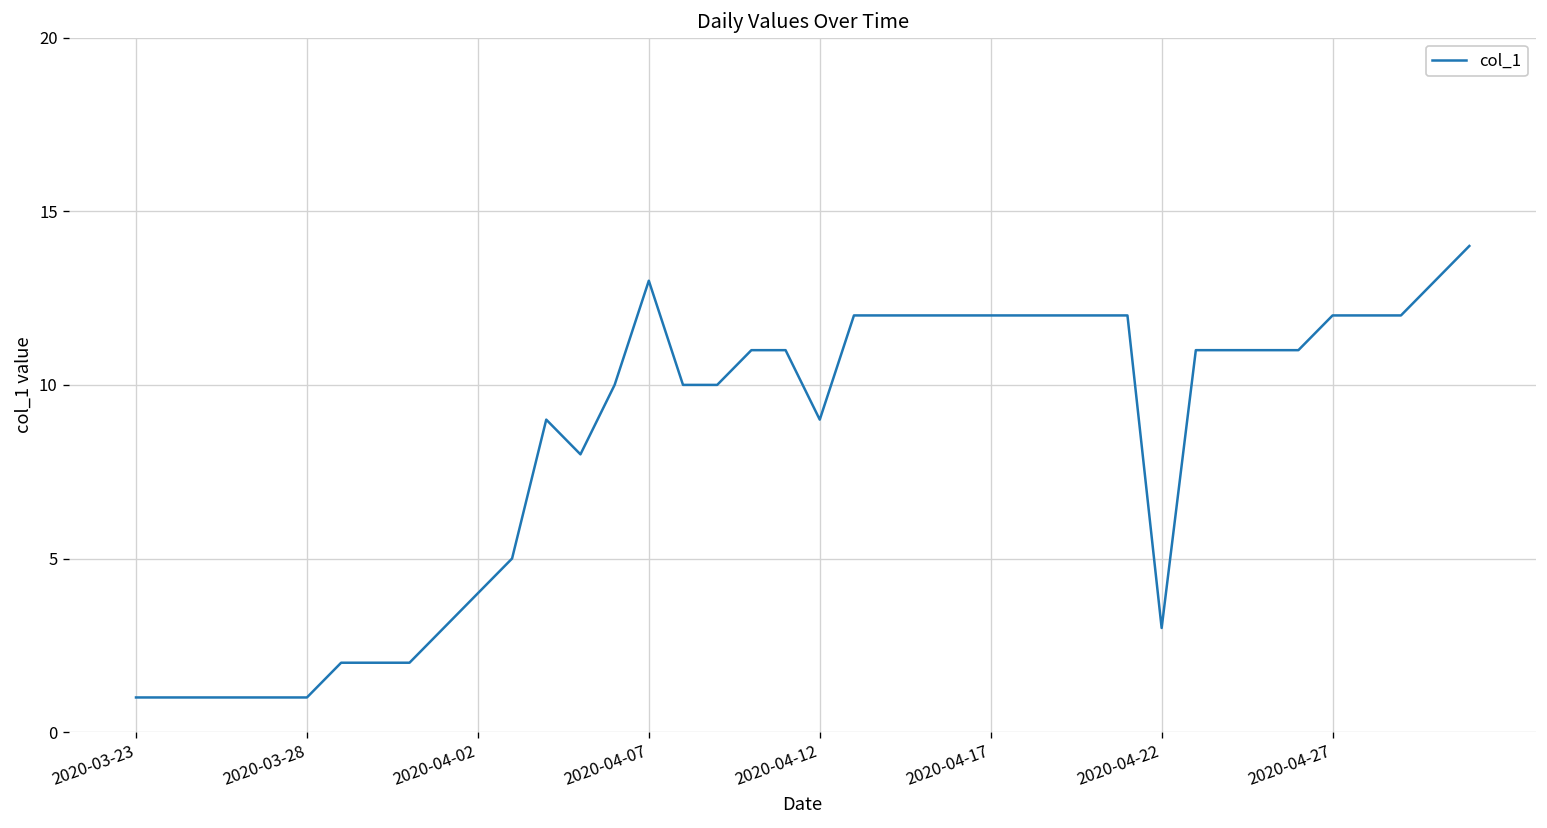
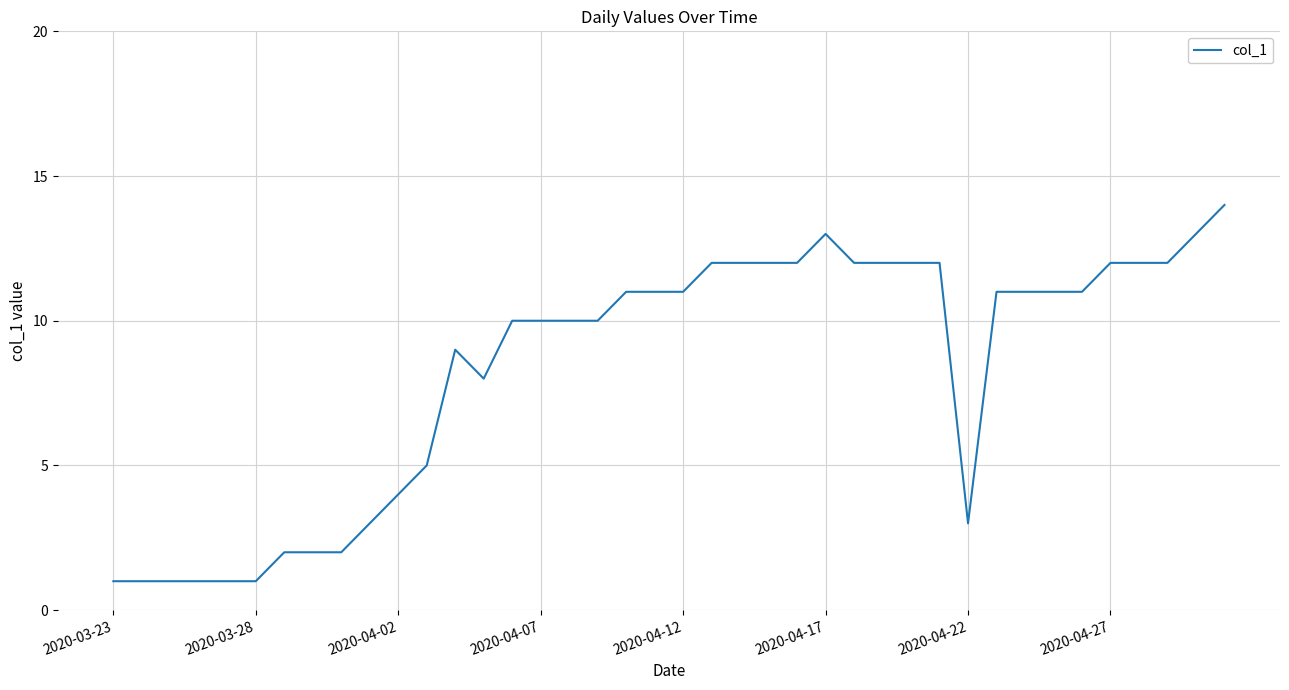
2020-04-07: 13 -> 10
2020-04-12: 9 -> 11
2020-04-17: 12 -> 13
